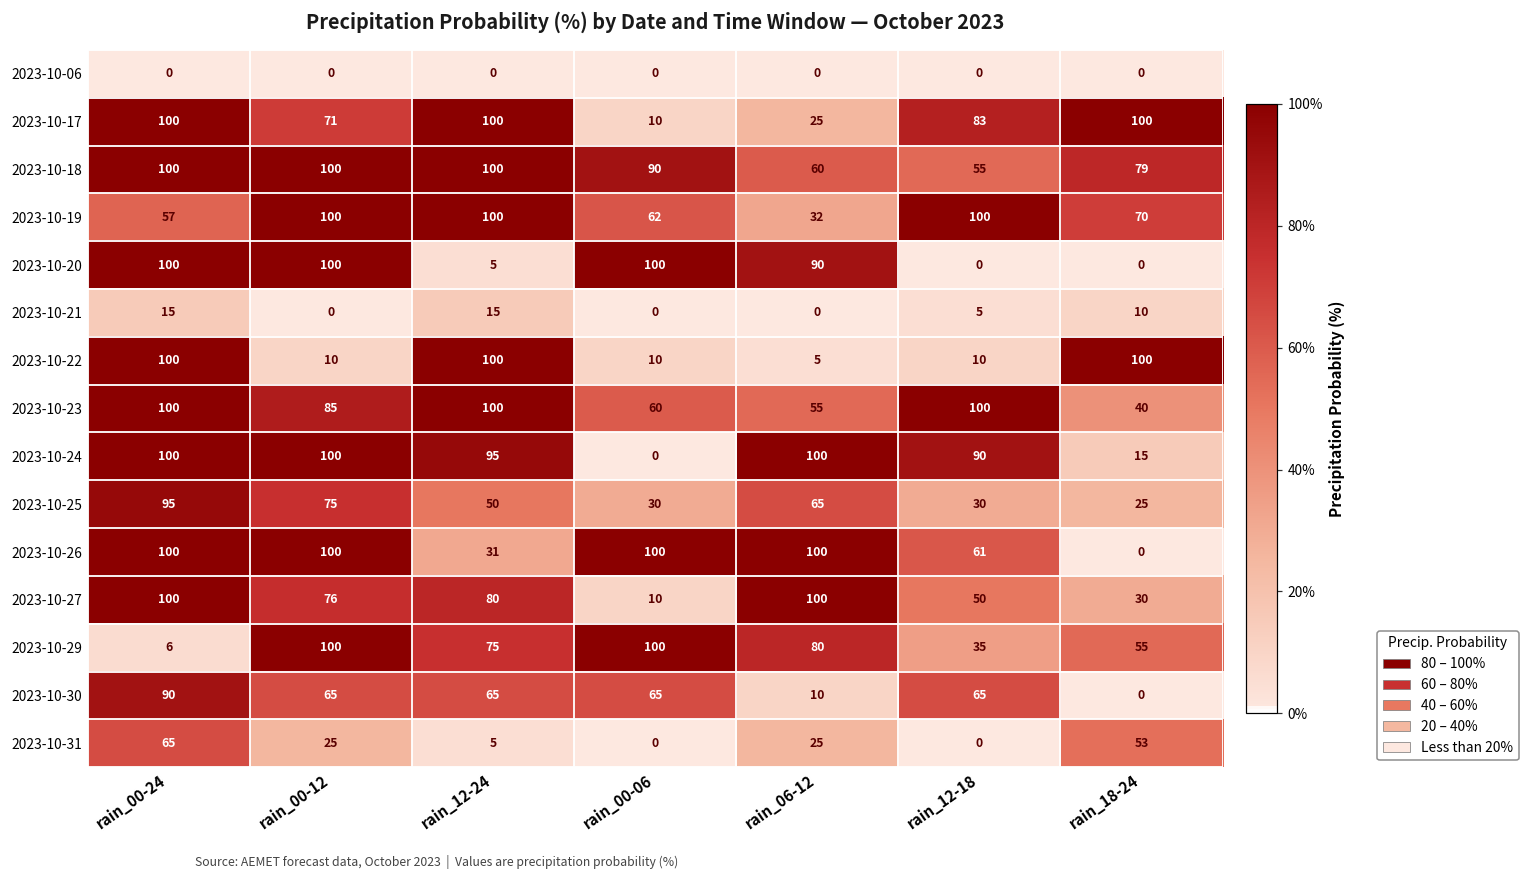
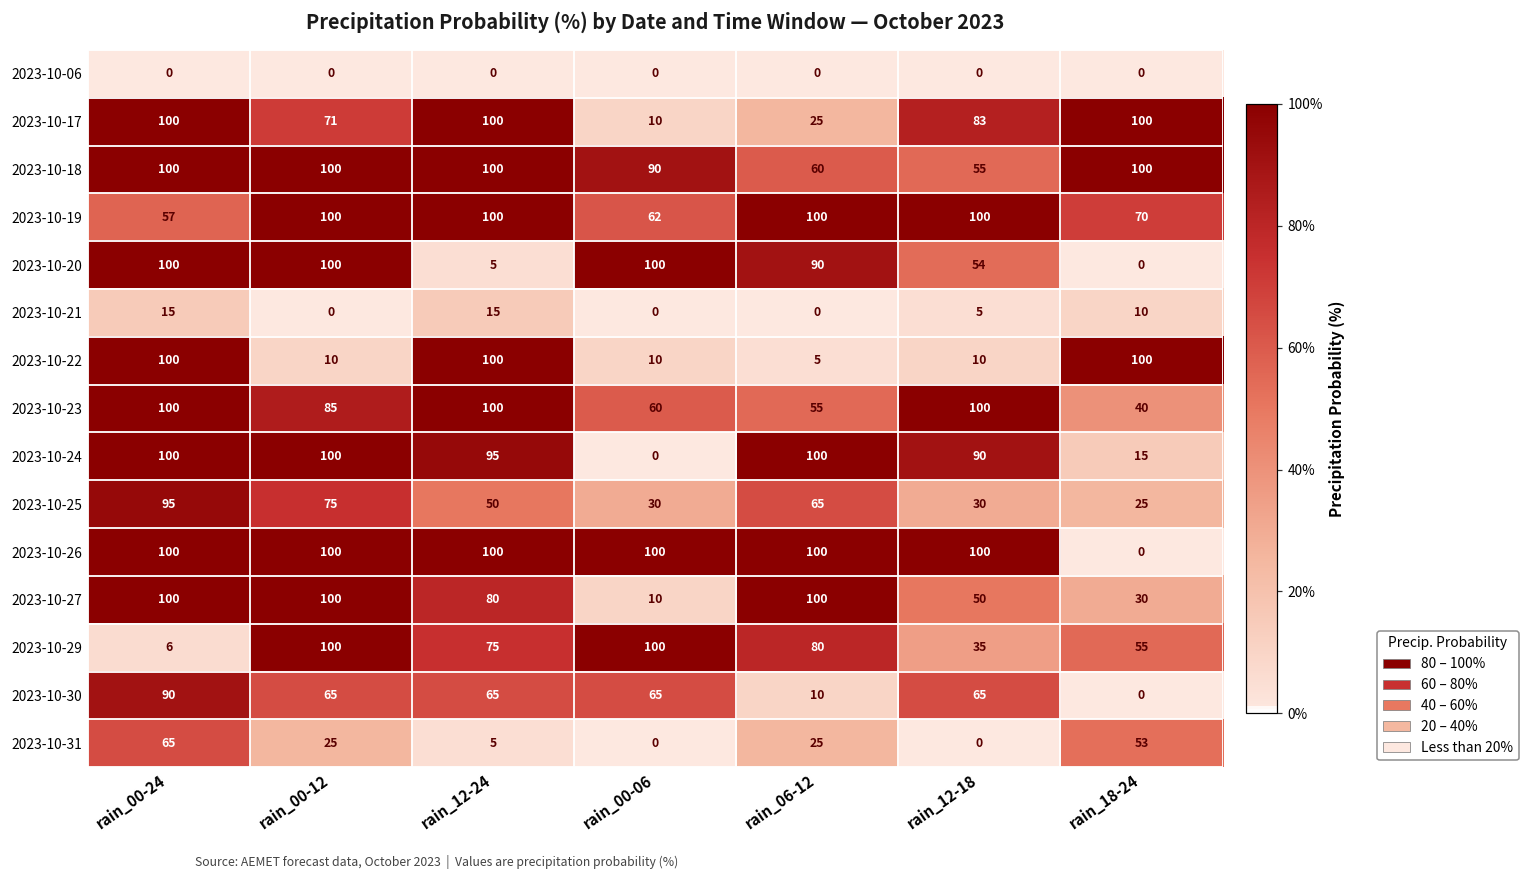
2023-10-18, rain_18-24: 79 -> 100
2023-10-19, rain_06-12: 32 -> 100
2023-10-20, rain_12-18: 0 -> 54
2023-10-26, rain_12-24: 31 -> 100
2023-10-26, rain_12-18: 61 -> 100
2023-10-27, rain_00-12: 76 -> 100
